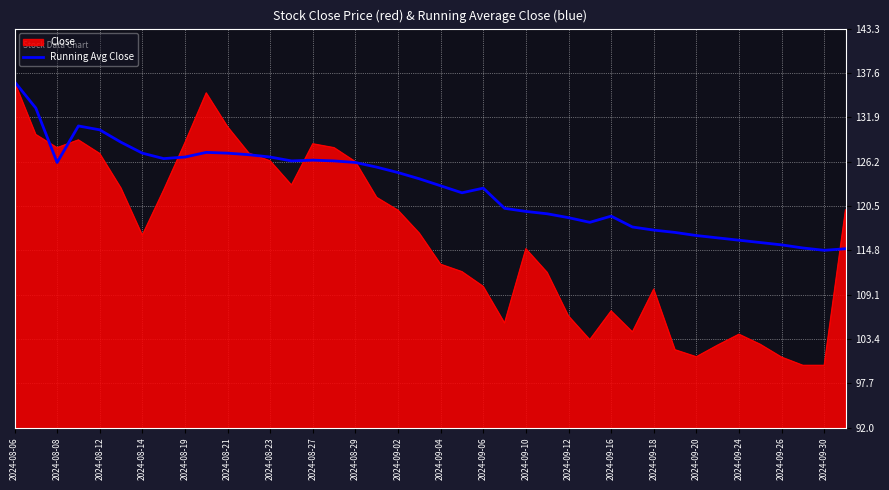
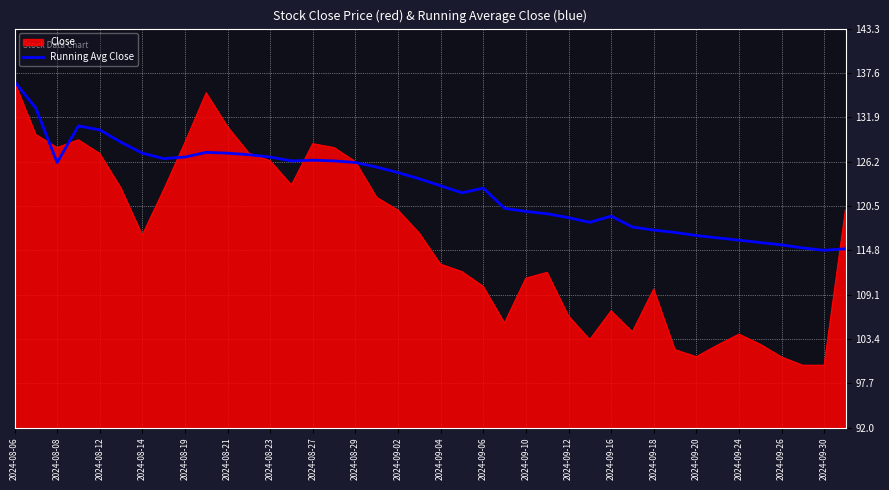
Close, 2024-09-10: 115 -> 111
